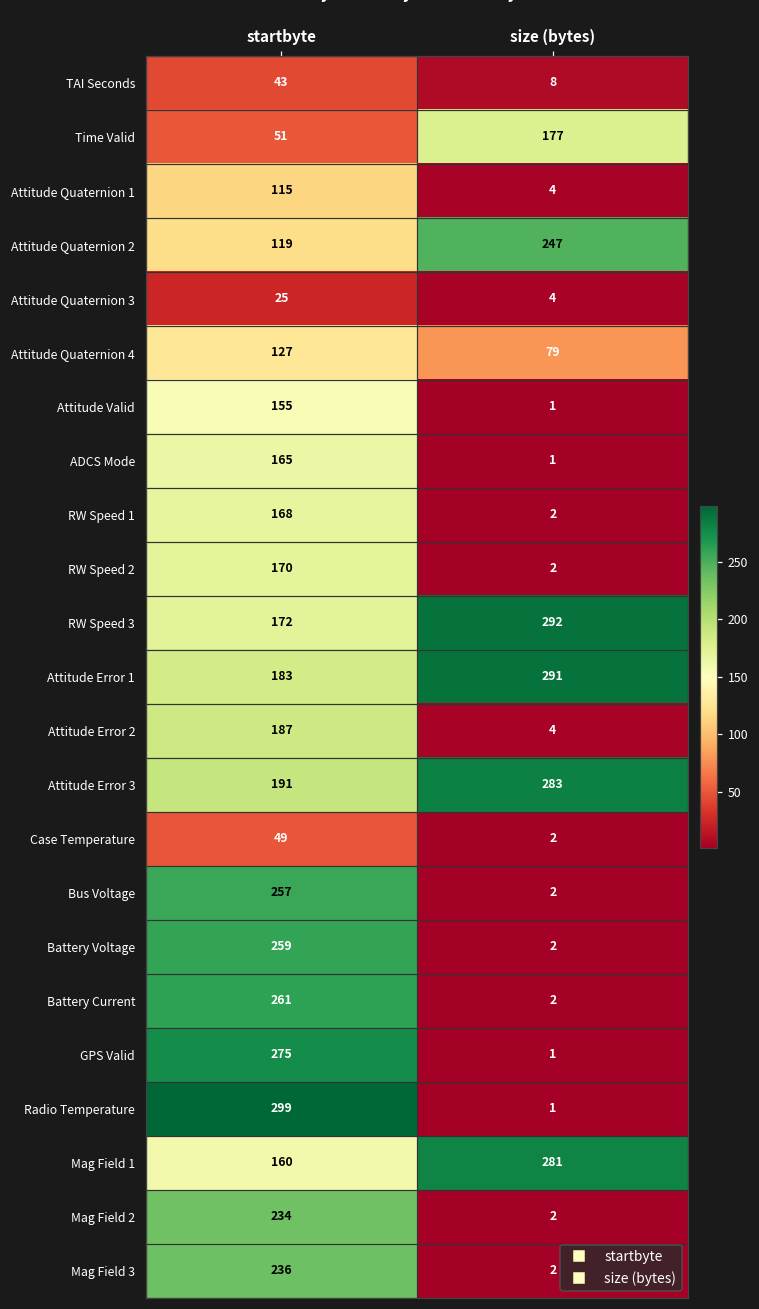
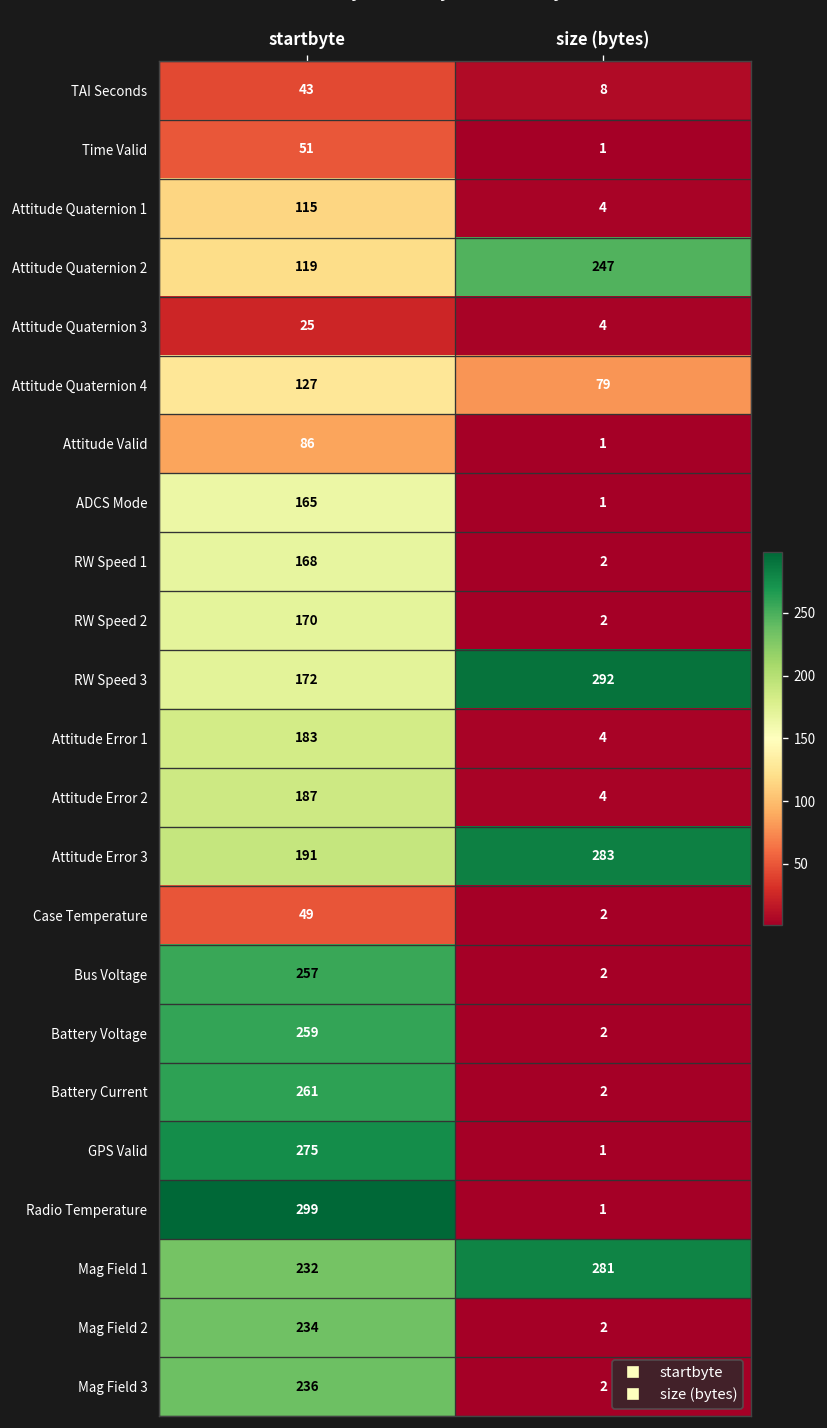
Time Valid, size (bytes): 177 -> 1
Attitude Valid, startbyte: 155 -> 86
Attitude Error 1, size (bytes): 291 -> 4
Mag Field 1, startbyte: 160 -> 232
